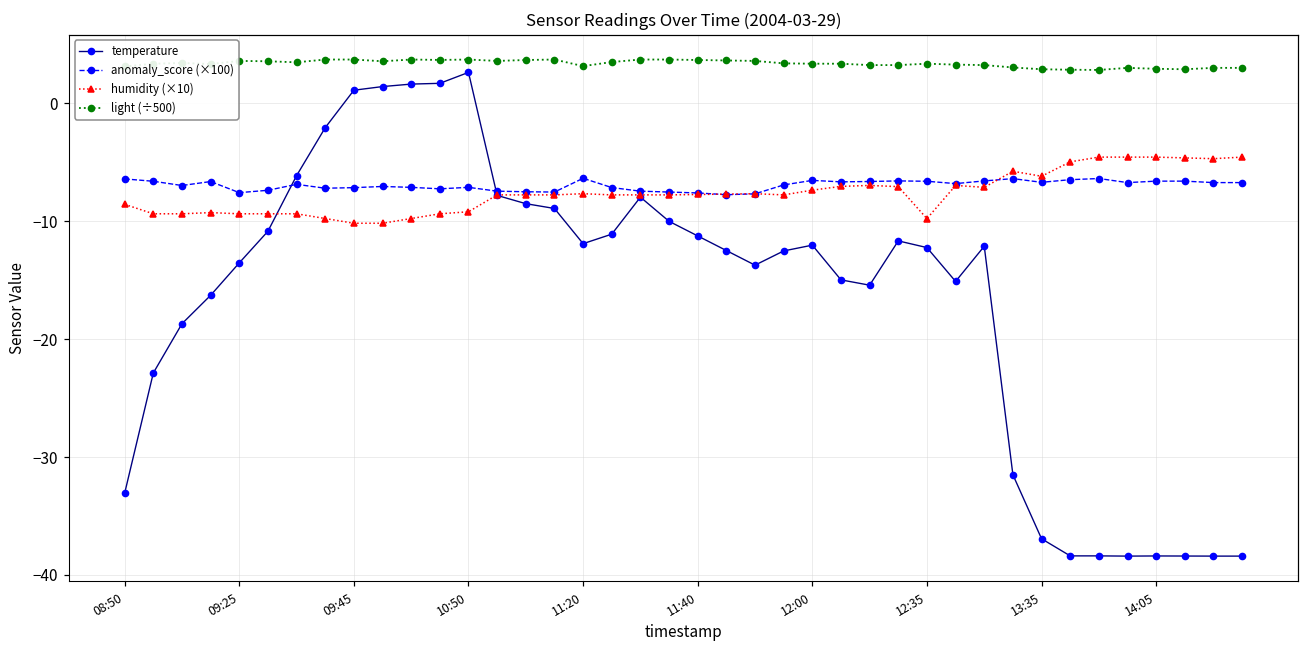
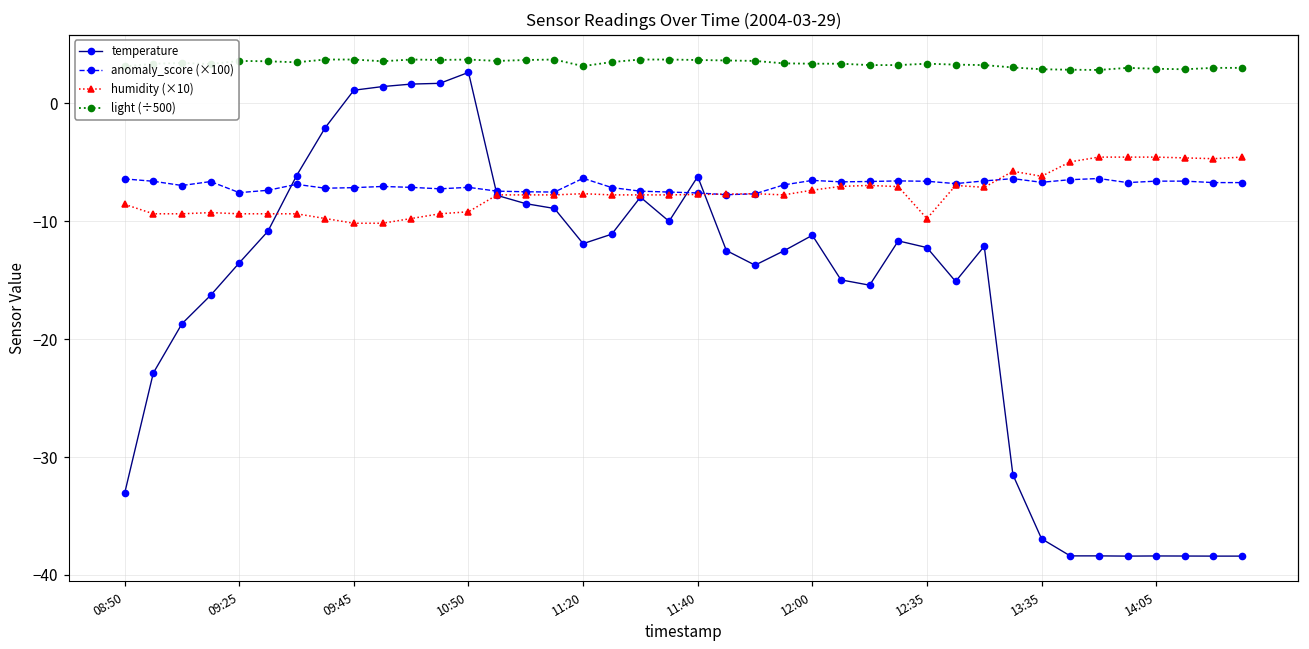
temperature, 11:40: -11.3 -> -6.2
temperature, 12:00: -12.0 -> -11.2
